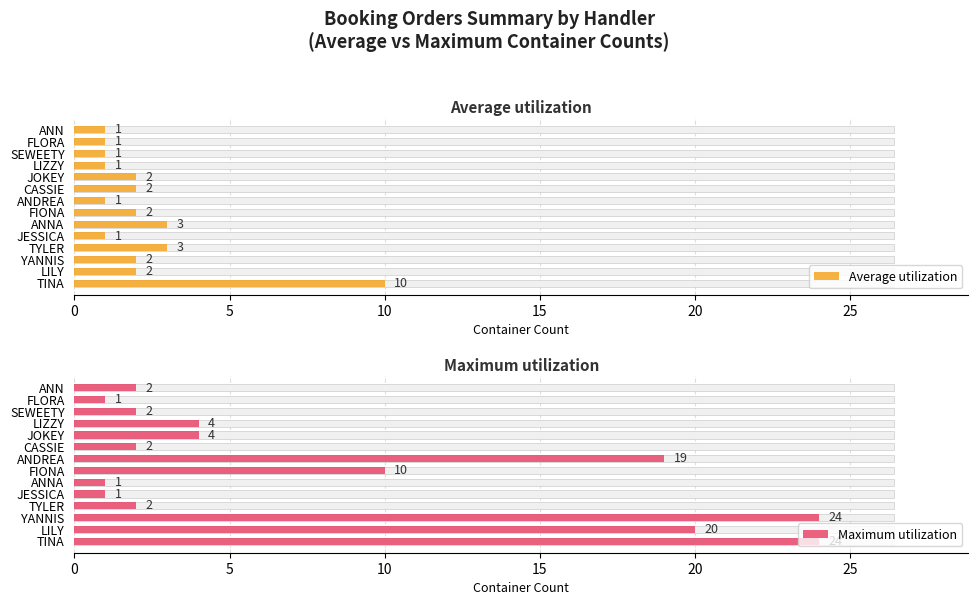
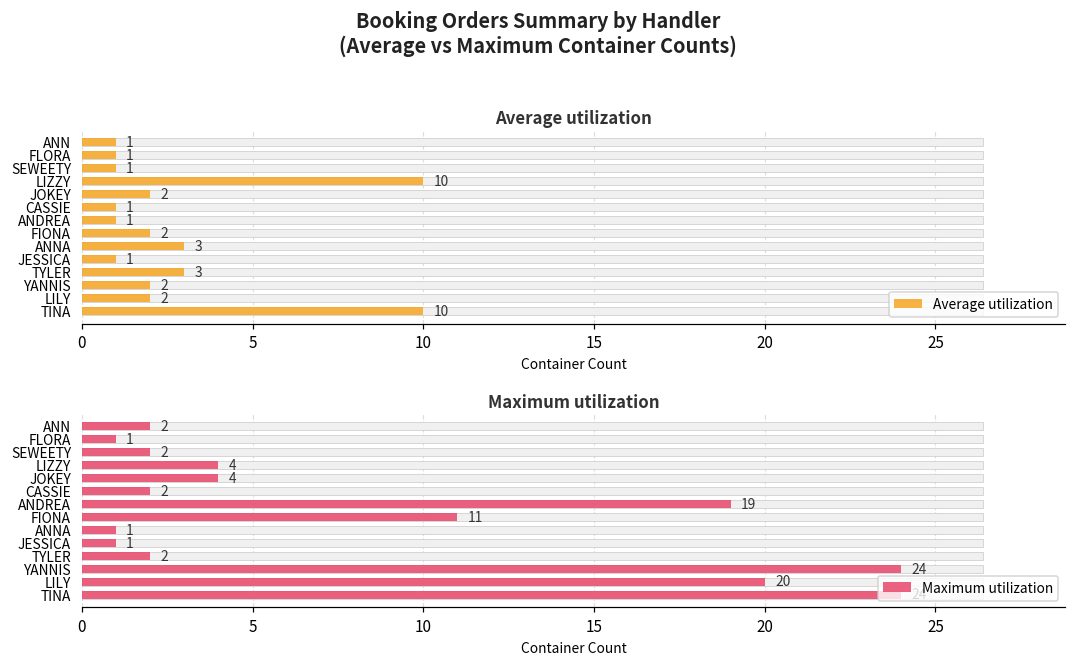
Average utilization, Average utilization, LIZZY: 1 -> 10
Average utilization, Average utilization, CASSIE: 2 -> 1
Maximum utilization, Maximum utilization, FIONA: 10 -> 11
